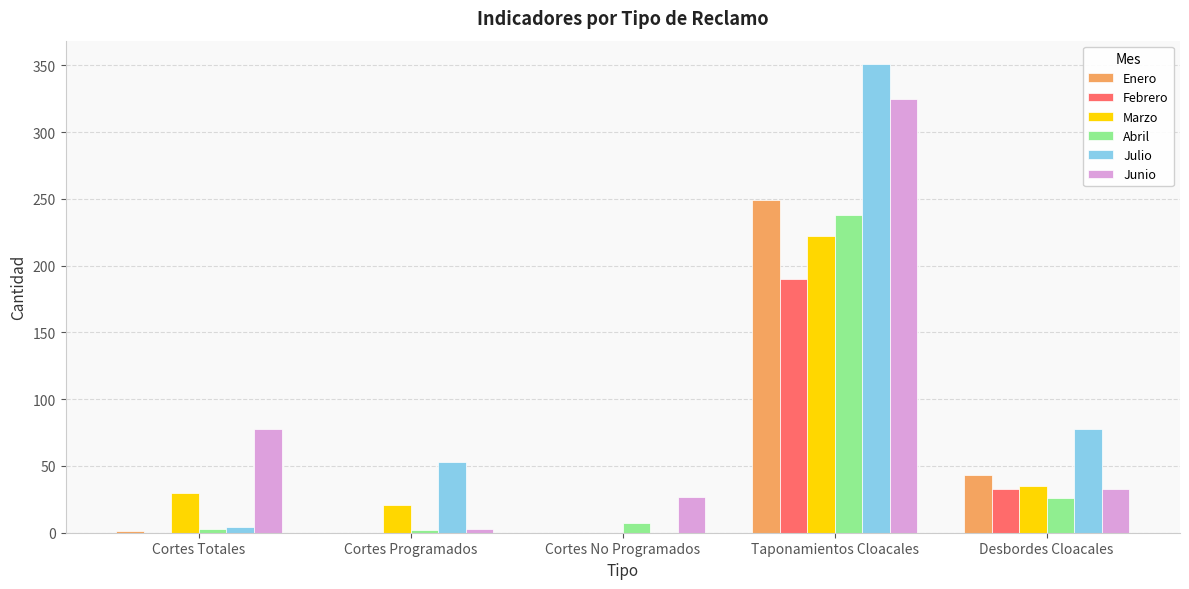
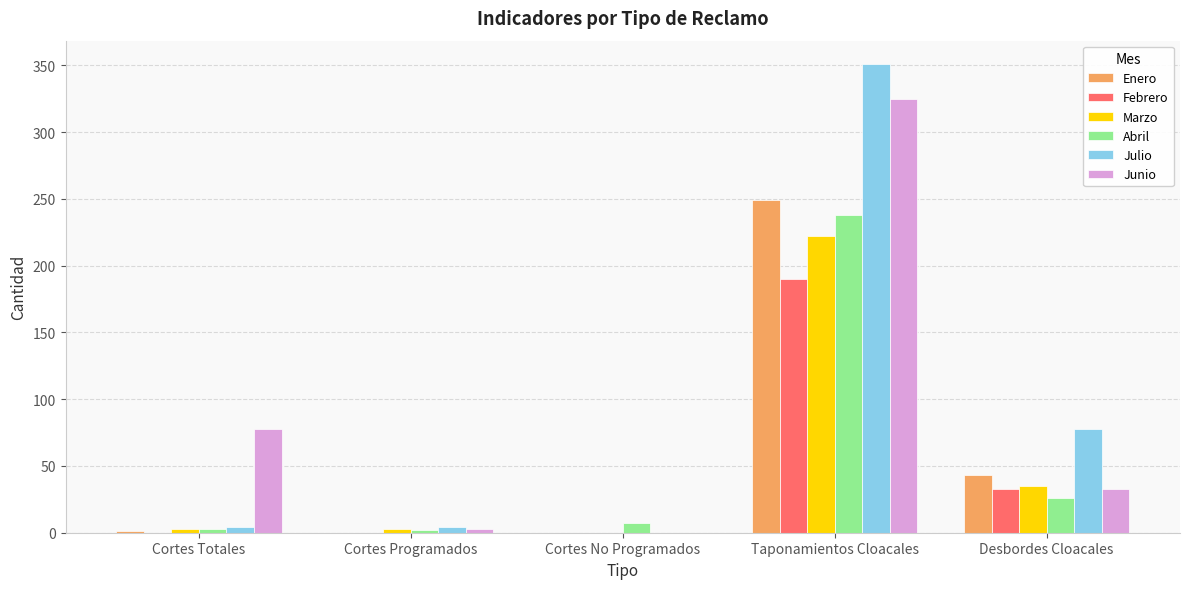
Marzo, Cortes Totales: 30 -> 3
Marzo, Cortes Programados: 21 -> 3
Julio, Cortes Programados: 53 -> 4
Junio, Cortes No Programados: 27 -> 0
